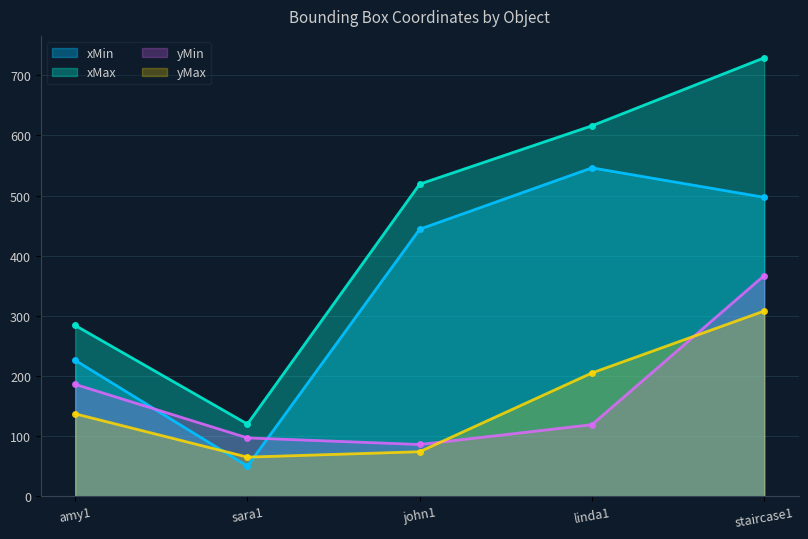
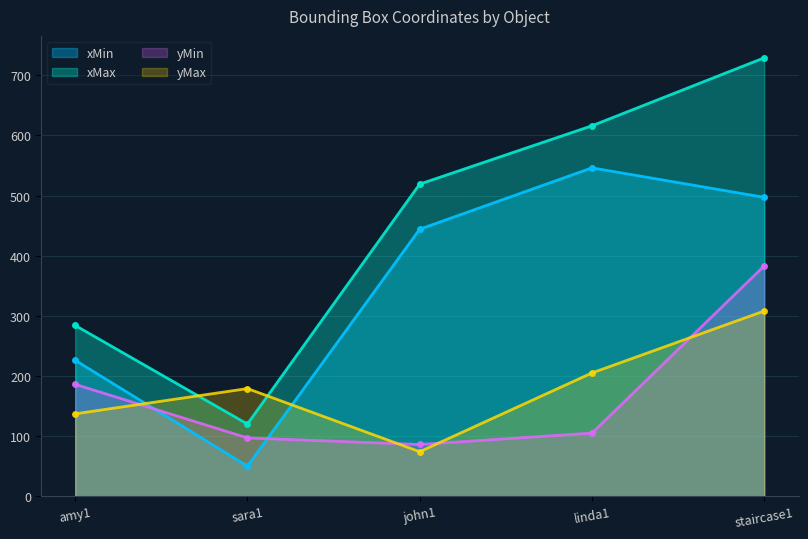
yMax, sara1: 70 -> 180
yMin, linda1: 120 -> 110
yMin, staircase1: 370 -> 380
